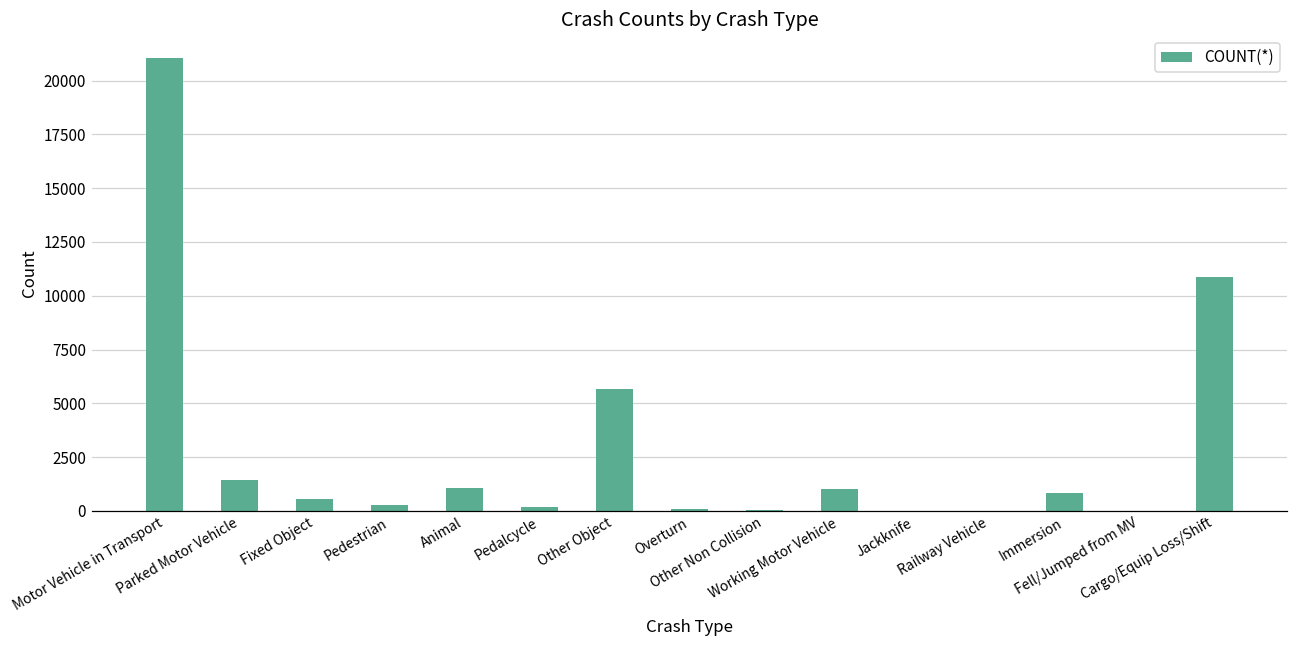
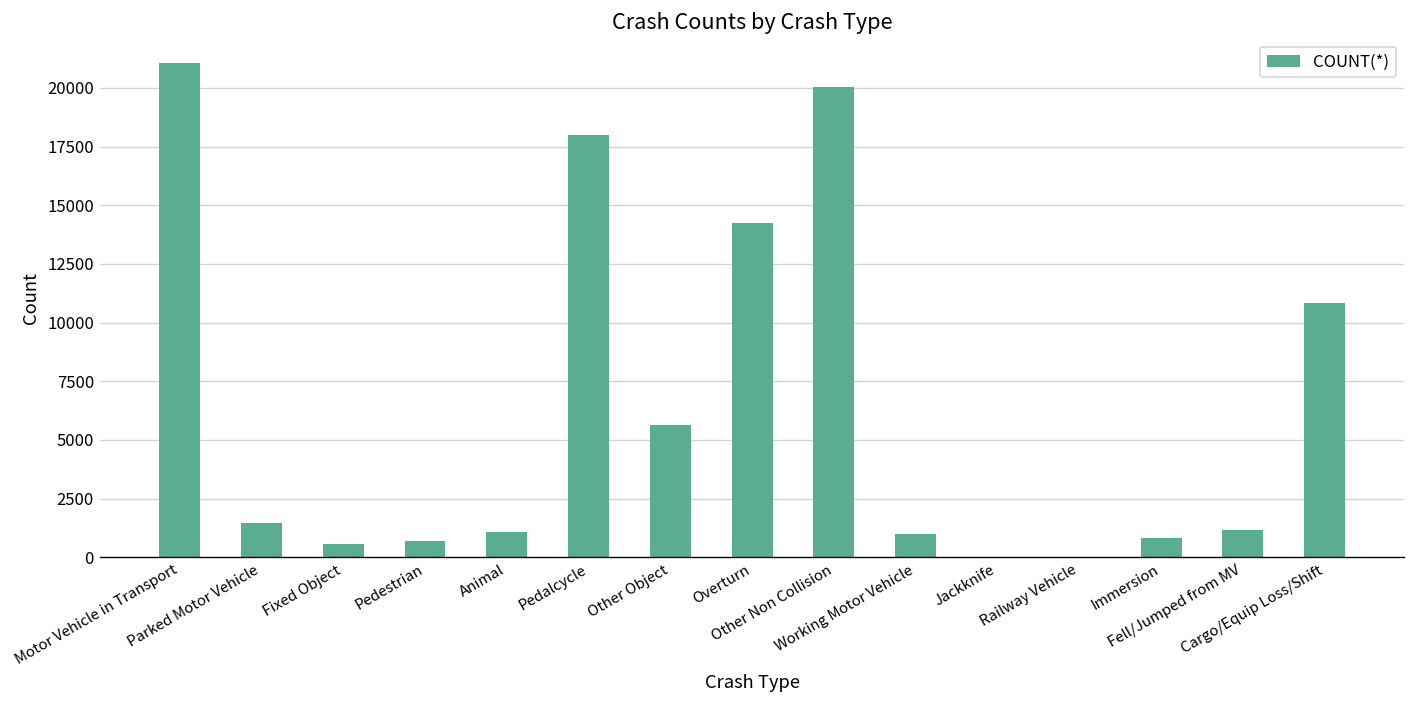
Pedestrian: 300 -> 700
Pedalcycle: 200 -> 18000
Overturn: 100 -> 14200
Other Non Collision: 0 -> 20000
Fell/Jumped from MV: 0 -> 1200
